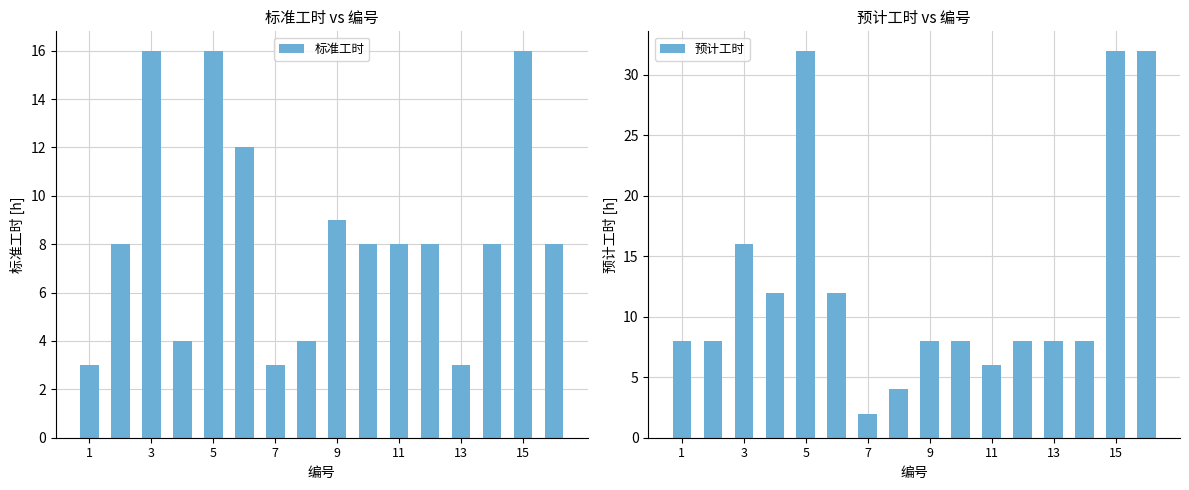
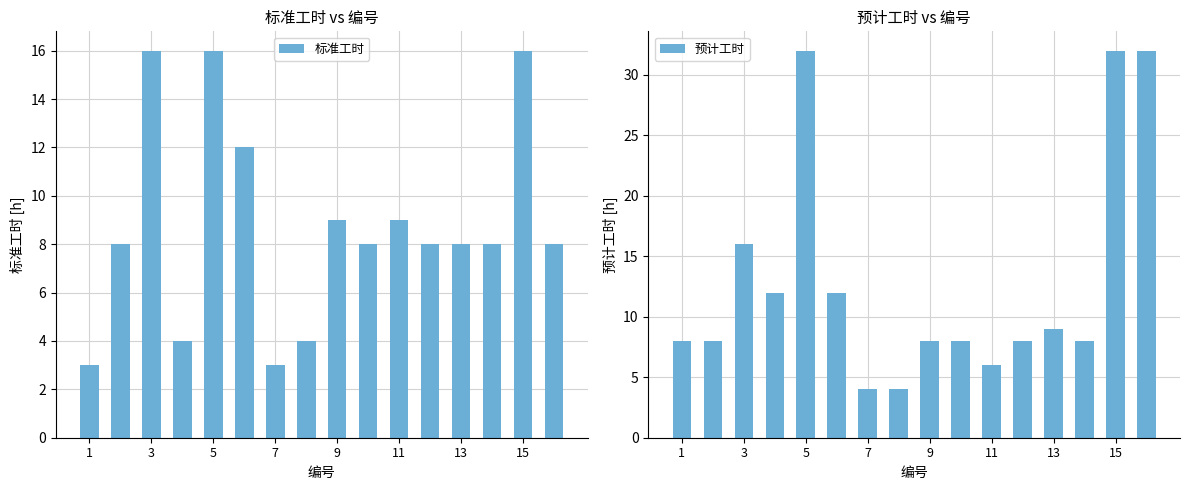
标准工时 vs 编号, 11: 8 -> 9
标准工时 vs 编号, 13: 3 -> 8
预计工时 vs 编号, 7: 2 -> 4
预计工时 vs 编号, 13: 8 -> 9
